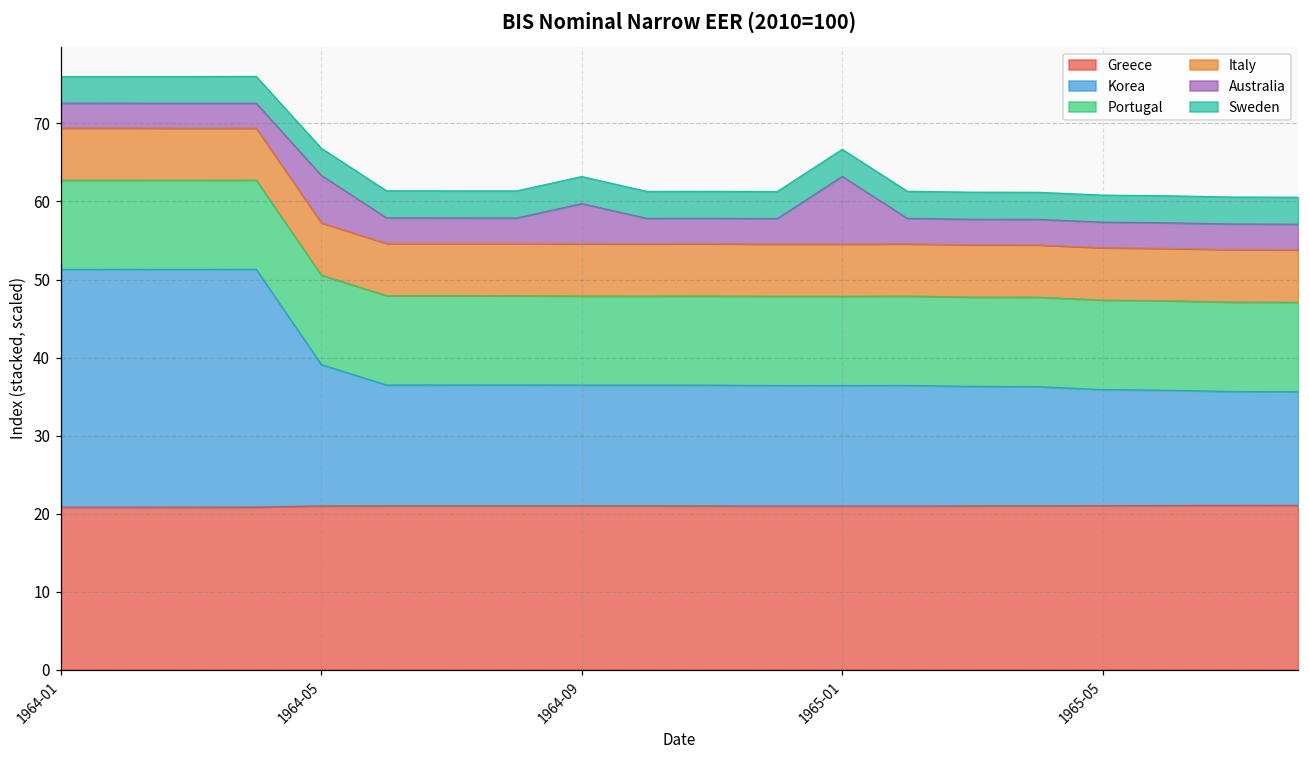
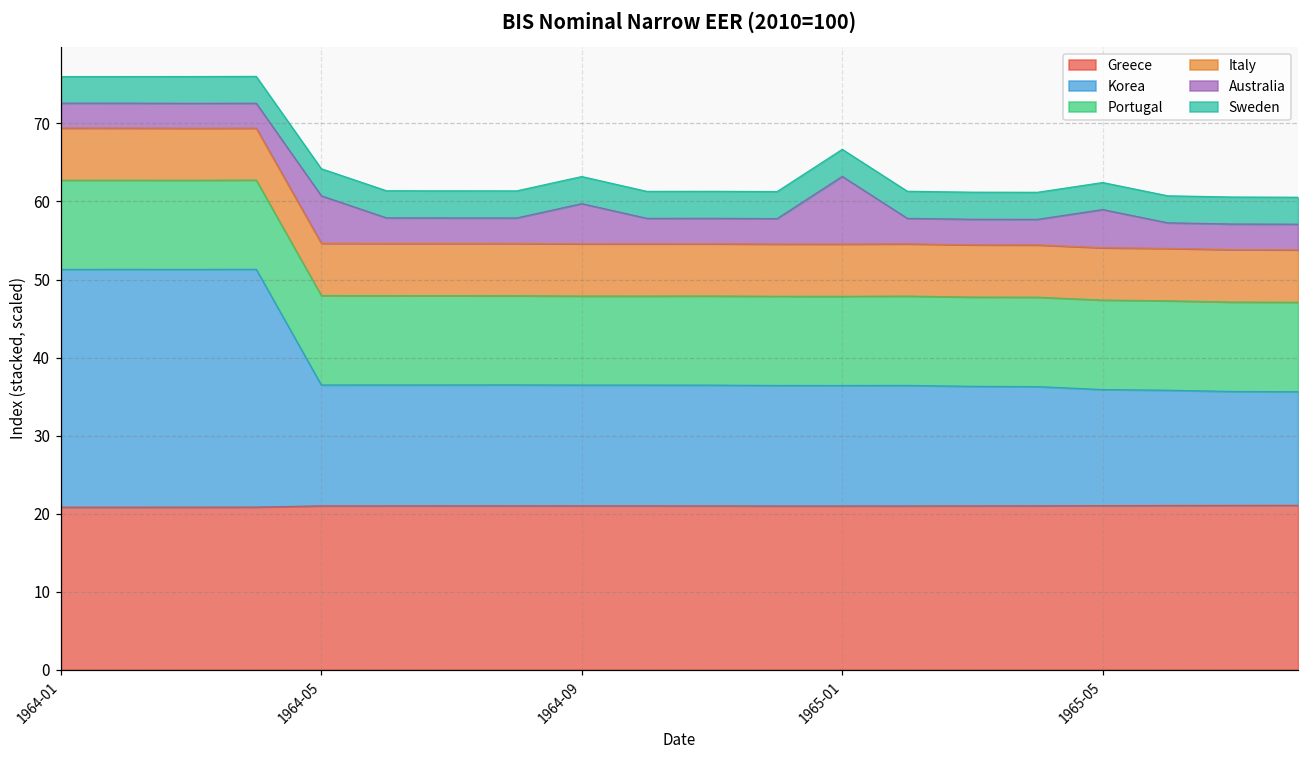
Korea, 1964-05: 18 -> 15
Australia, 1965-05: 3 -> 5
